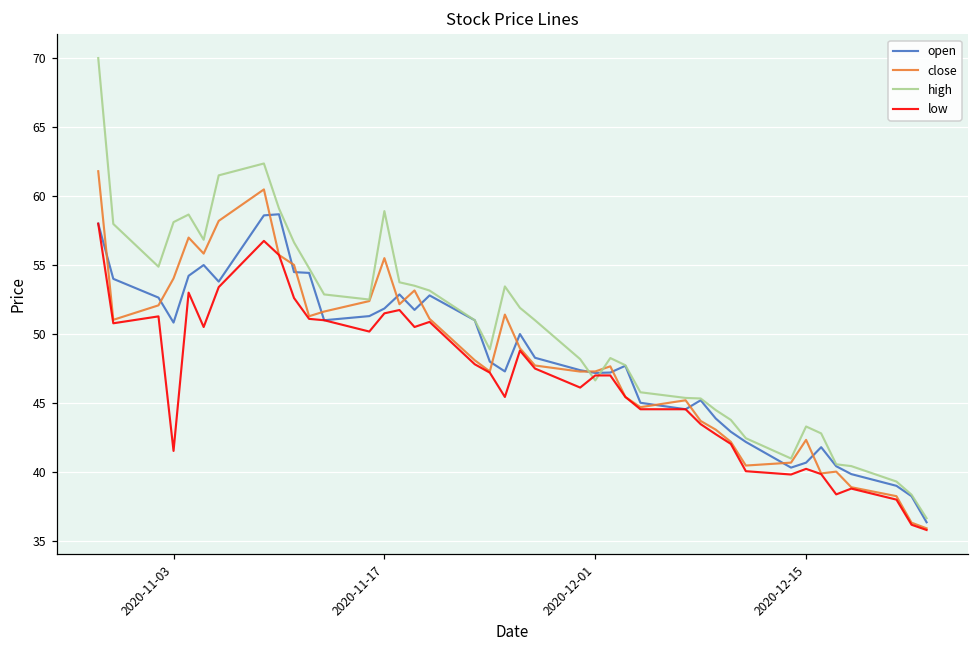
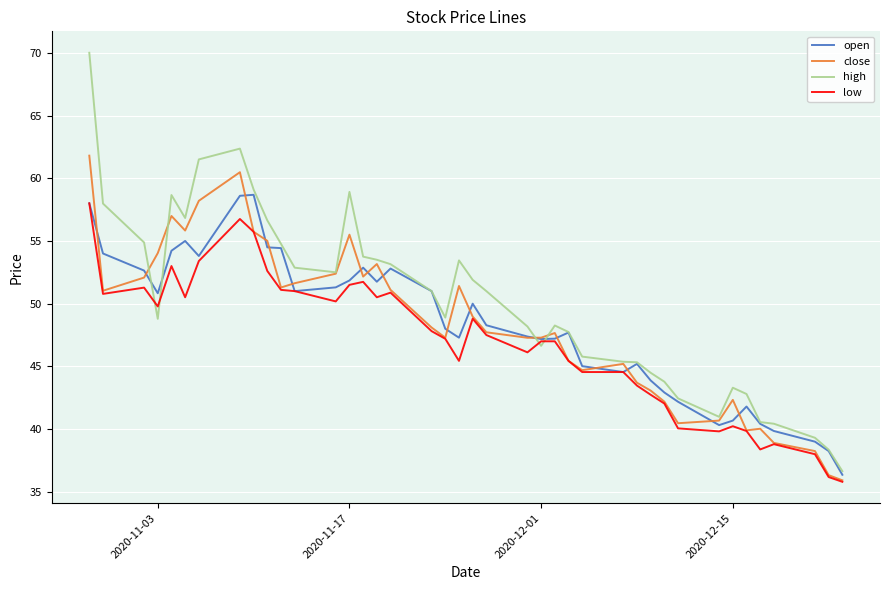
high, 2020-11-03: 58.1 -> 48.8
low, 2020-11-03: 41.5 -> 49.8
